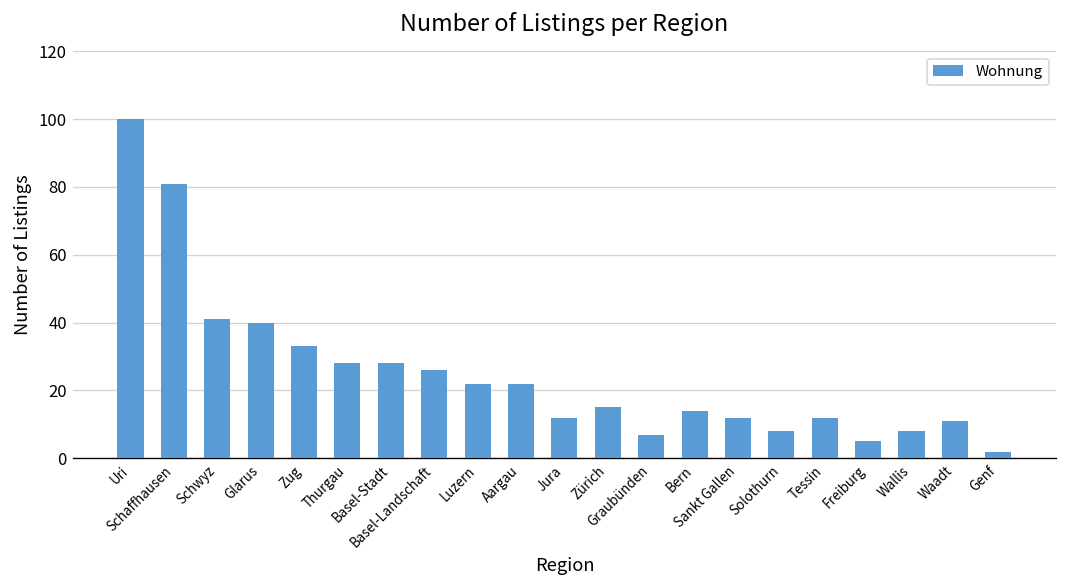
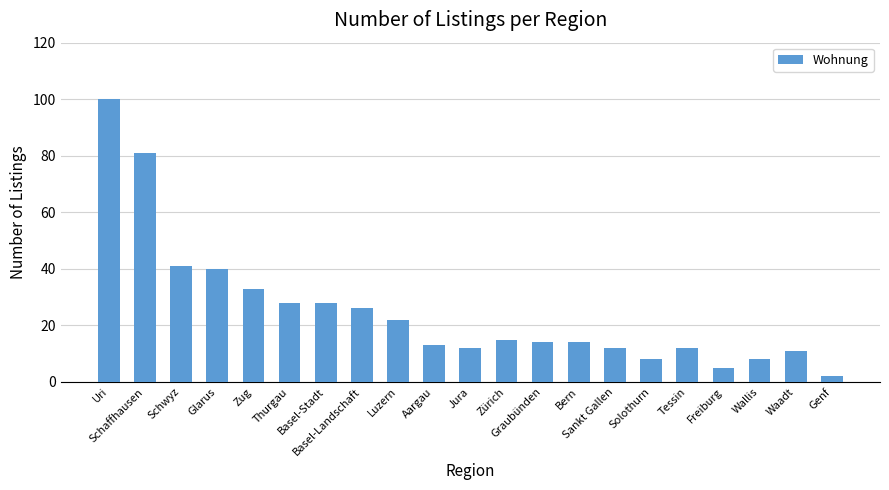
Aargau: 22 -> 13
Graubünden: 7 -> 14
